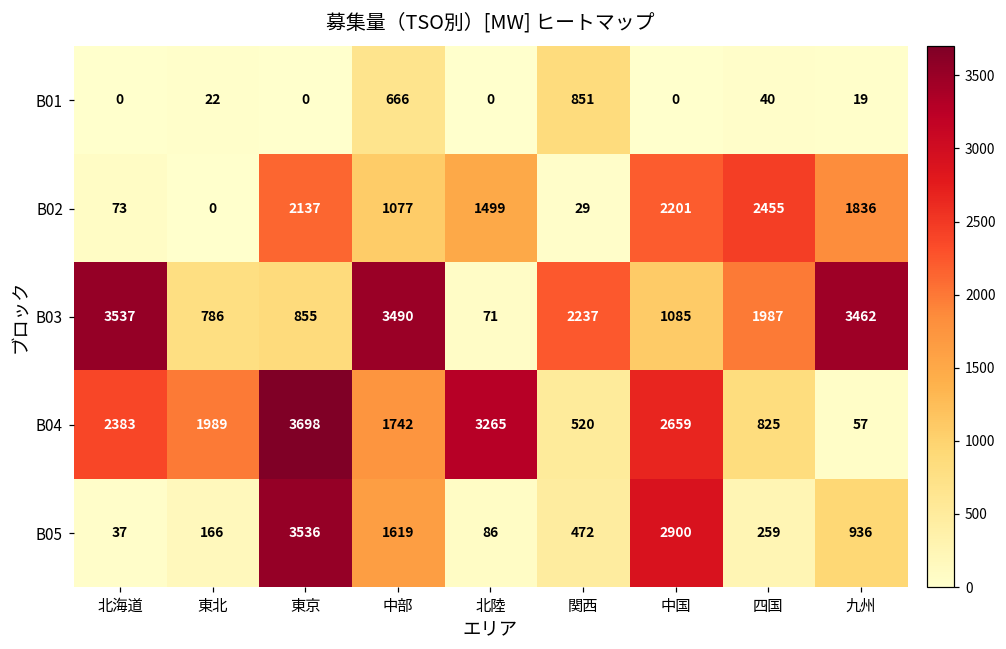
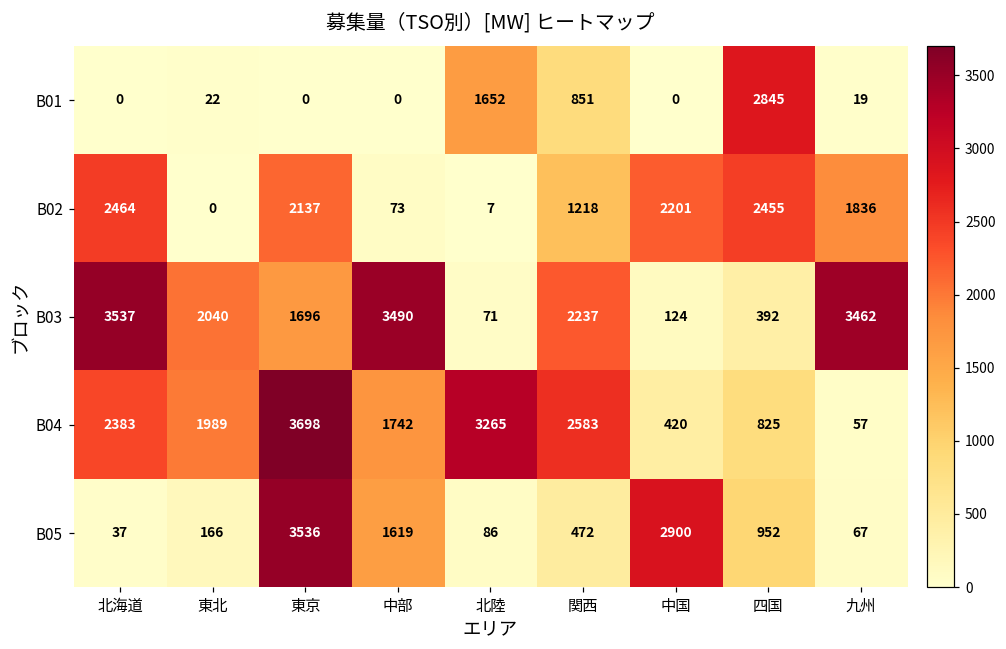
B01, 中部: 666 -> 0
B01, 北陸: 0 -> 1652
B01, 四国: 40 -> 2845
B02, 北海道: 73 -> 2464
B02, 中部: 1077 -> 73
B02, 北陸: 1499 -> 7
B02, 関西: 29 -> 1218
B03, 東北: 786 -> 2040
B03, 東京: 855 -> 1696
B03, 中国: 1085 -> 124
B03, 四国: 1987 -> 392
B04, 関西: 520 -> 2583
B04, 中国: 2659 -> 420
B05, 四国: 259 -> 952
B05, 九州: 936 -> 67
